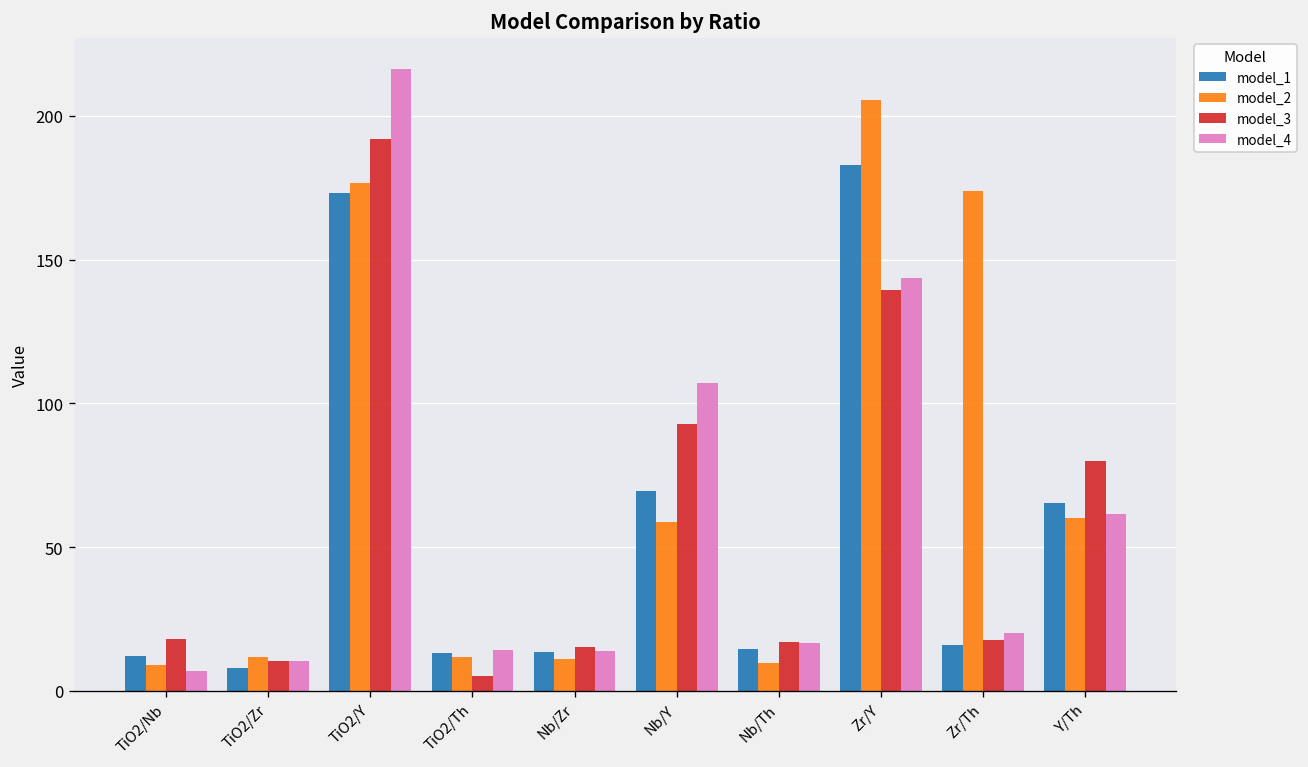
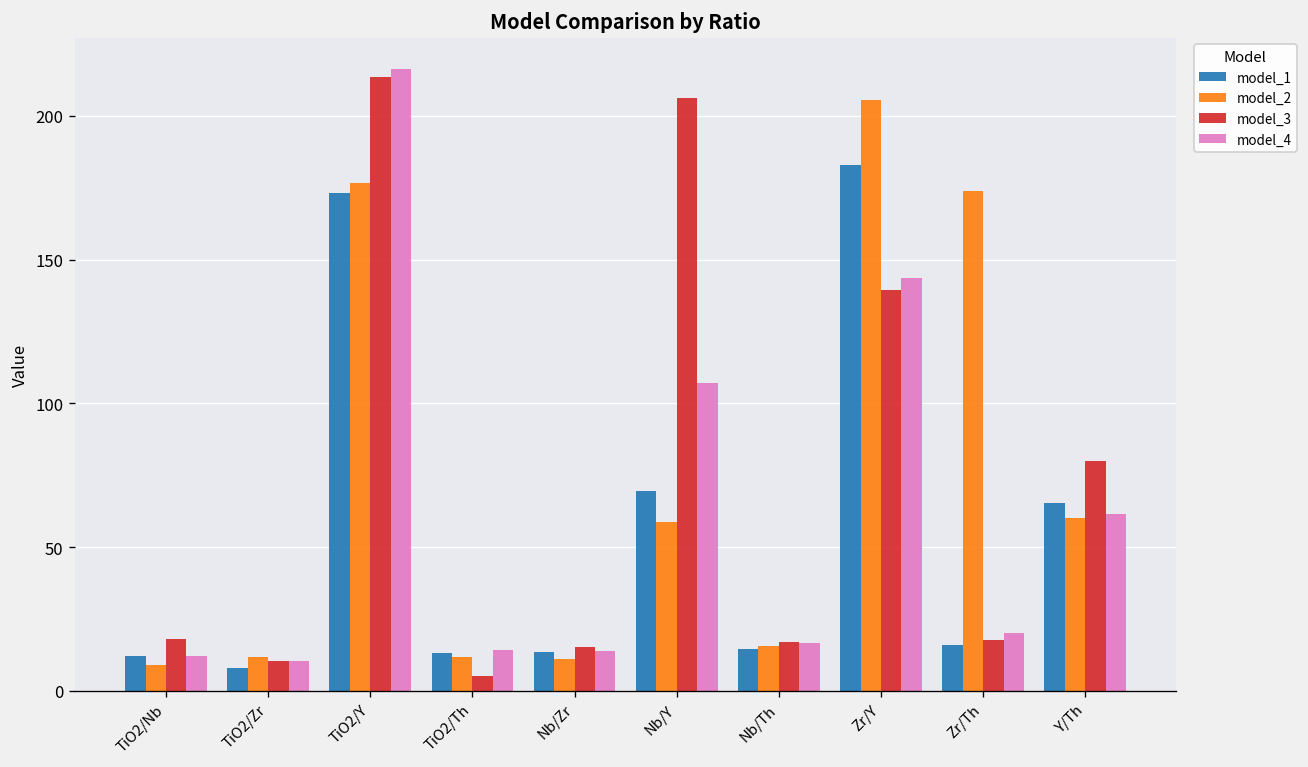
model_4, TiO2/Nb: 7 -> 12
model_3, TiO2/Y: 192 -> 213
model_3, Nb/Y: 93 -> 206
model_2, Nb/Th: 10 -> 16
